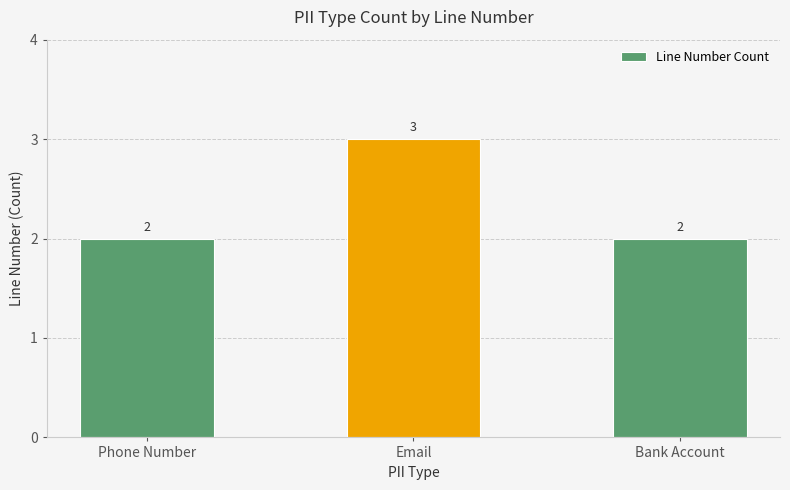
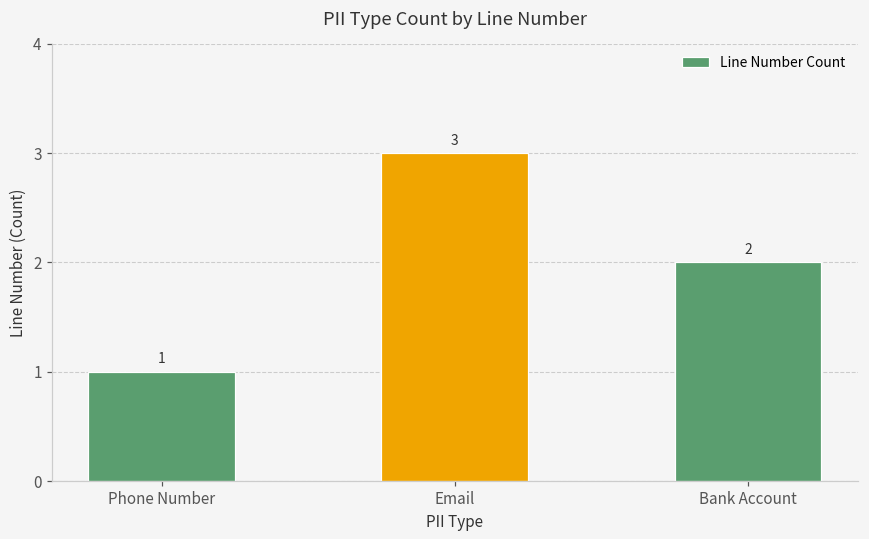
Phone Number: 2 -> 1
